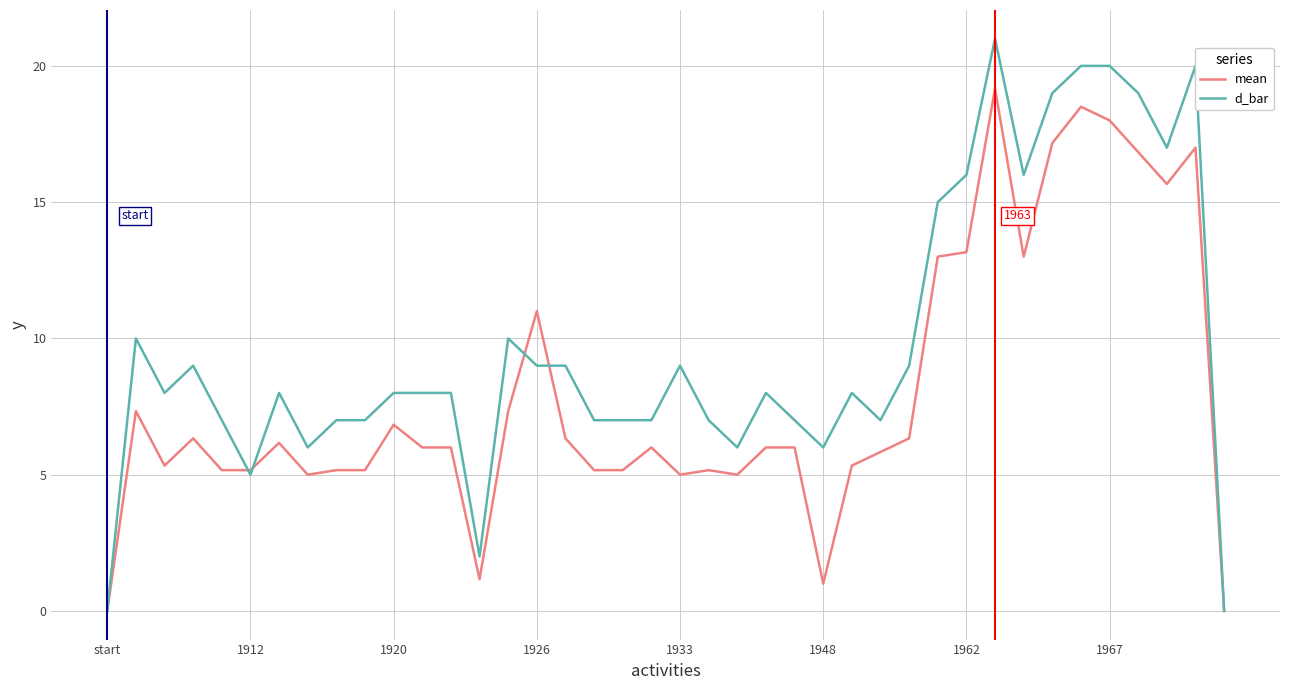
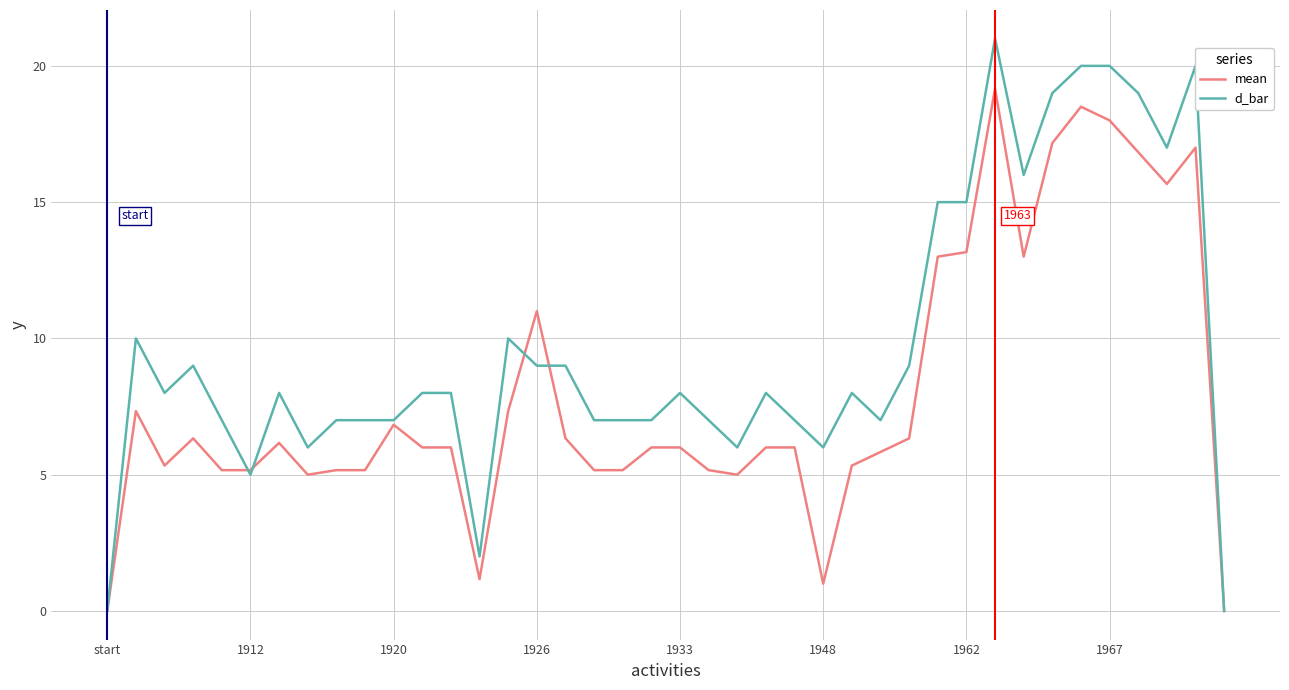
d_bar, 1920: 8 -> 7
mean, 1933: 5 -> 6
d_bar, 1933: 9 -> 8
d_bar, 1962: 16 -> 15
